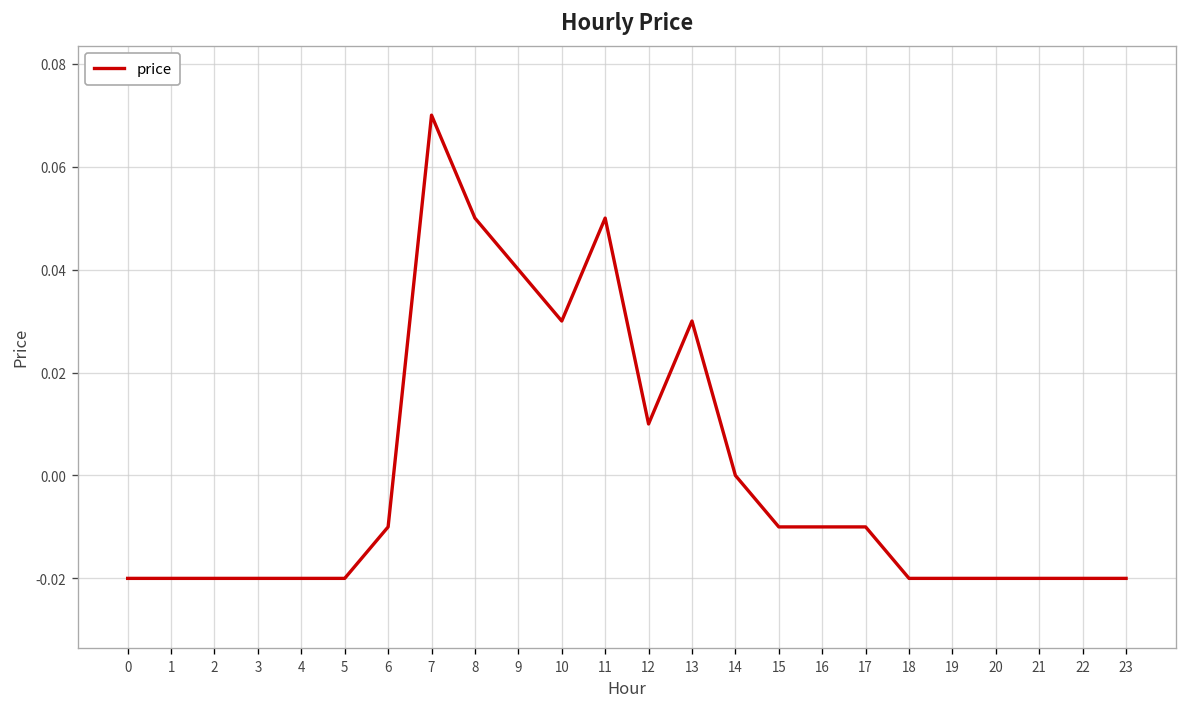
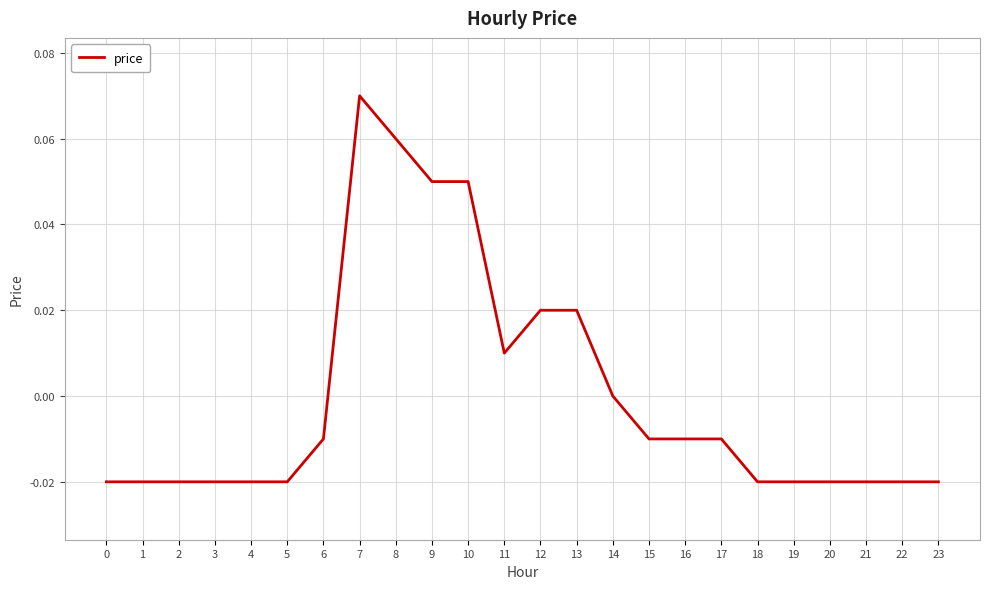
8: 0.05 -> 0.06
9: 0.04 -> 0.05
10: 0.03 -> 0.05
11: 0.05 -> 0.01
12: 0.01 -> 0.02
13: 0.03 -> 0.02
